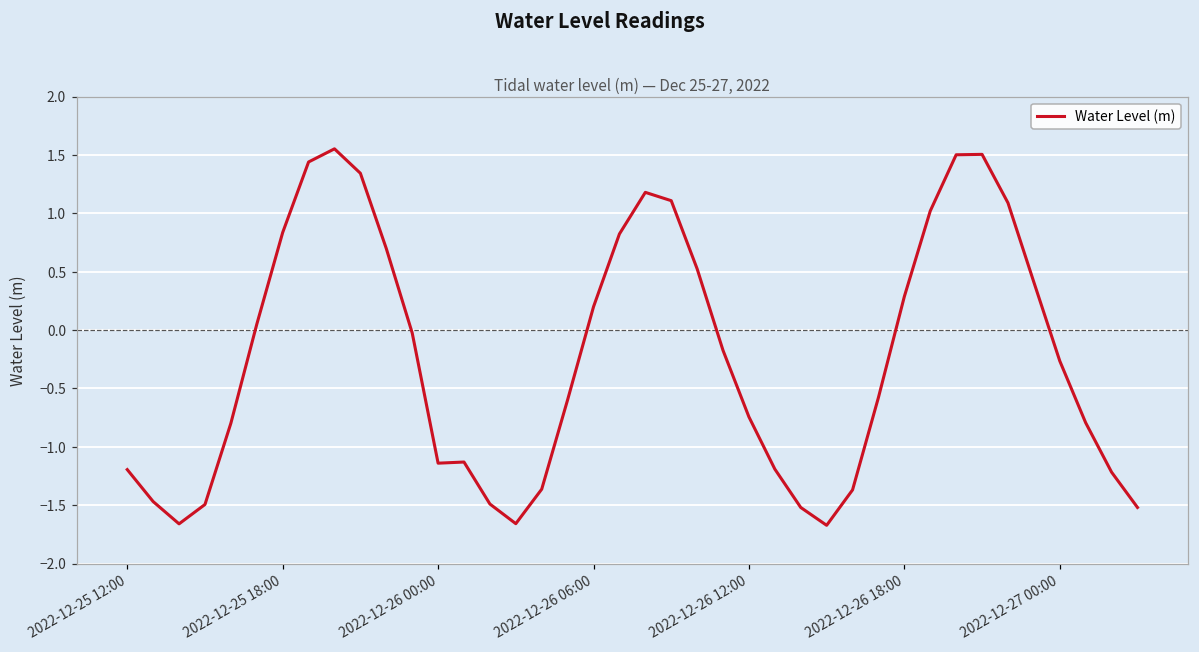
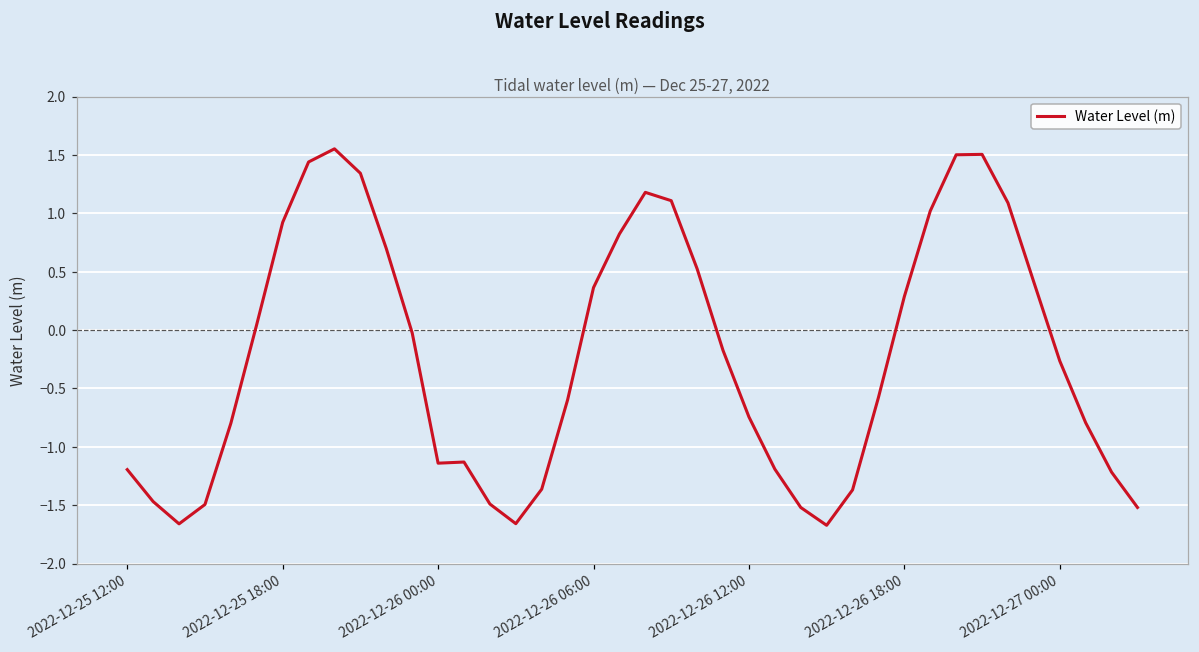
2022-12-25 18:00: 0.84 -> 0.92
2022-12-26 06:00: 0.20 -> 0.36
